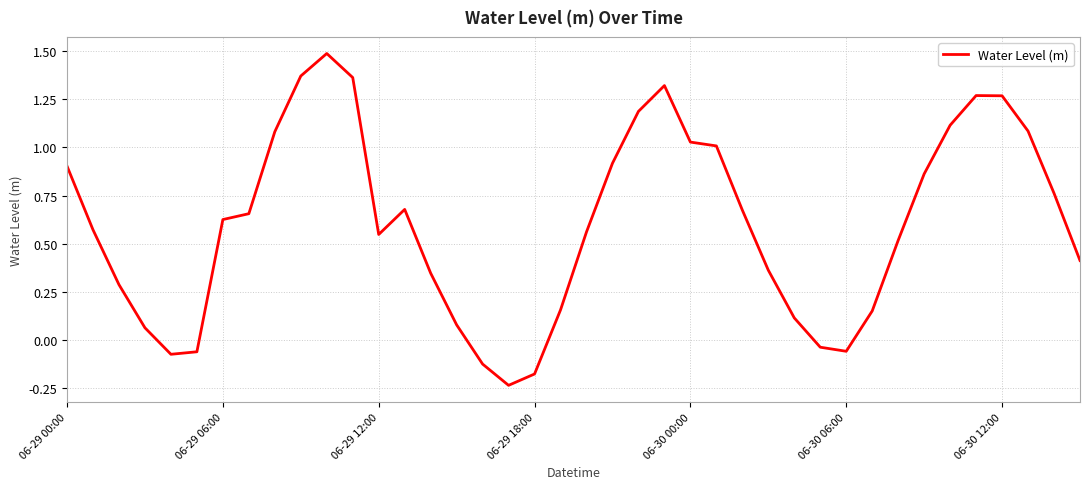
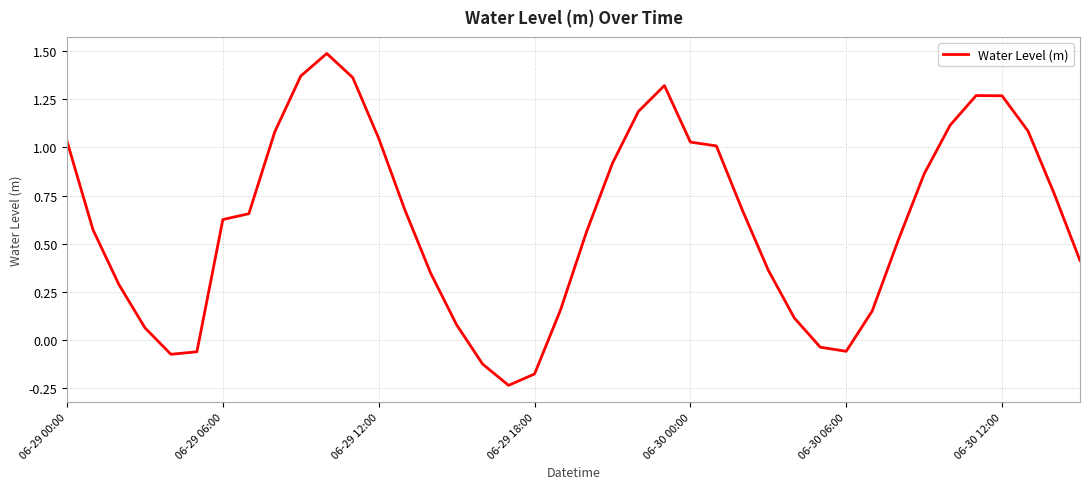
06-29 00:00: 0.90 -> 1.03
06-29 12:00: 0.55 -> 1.05
